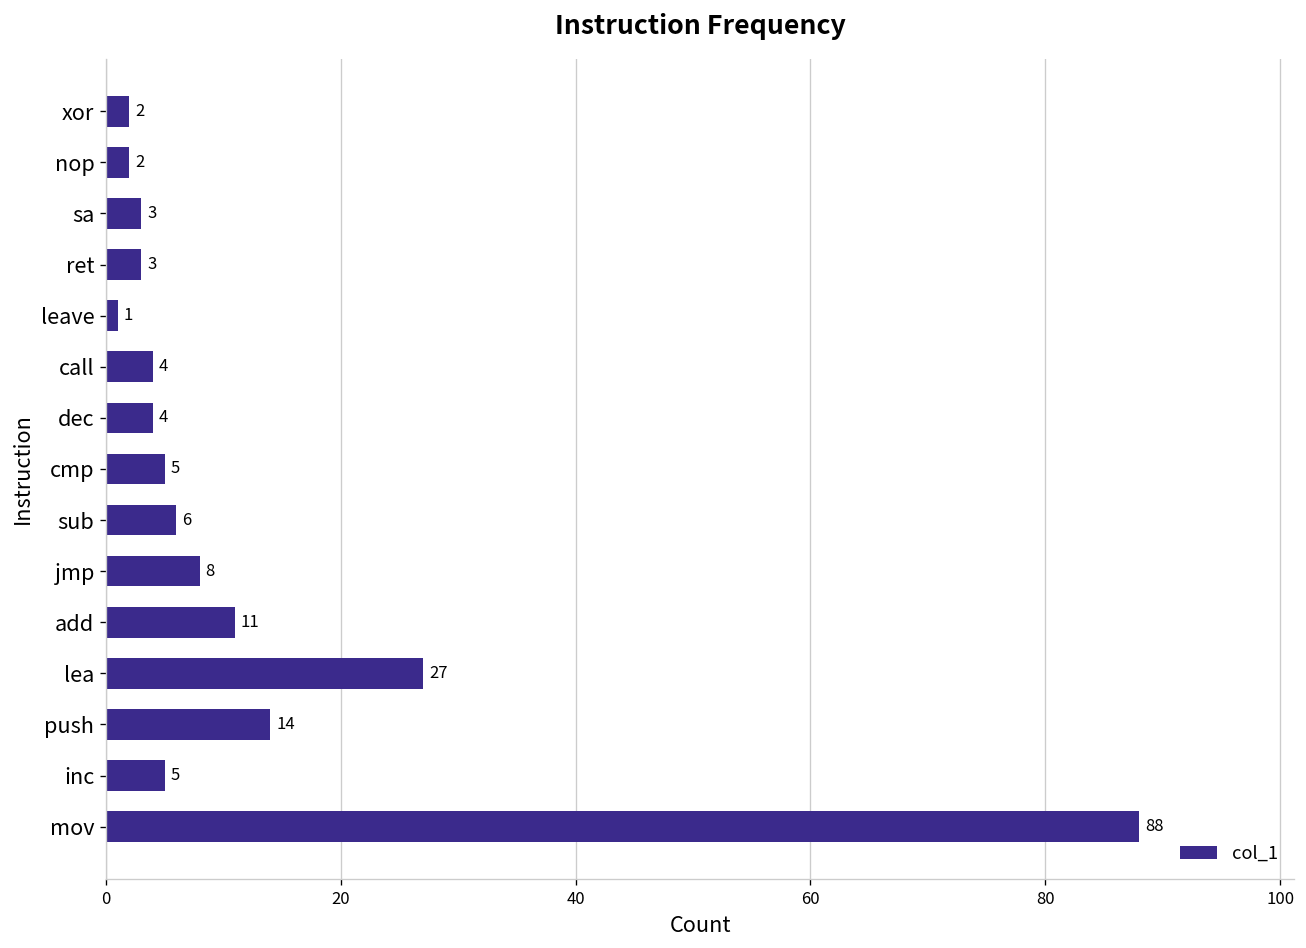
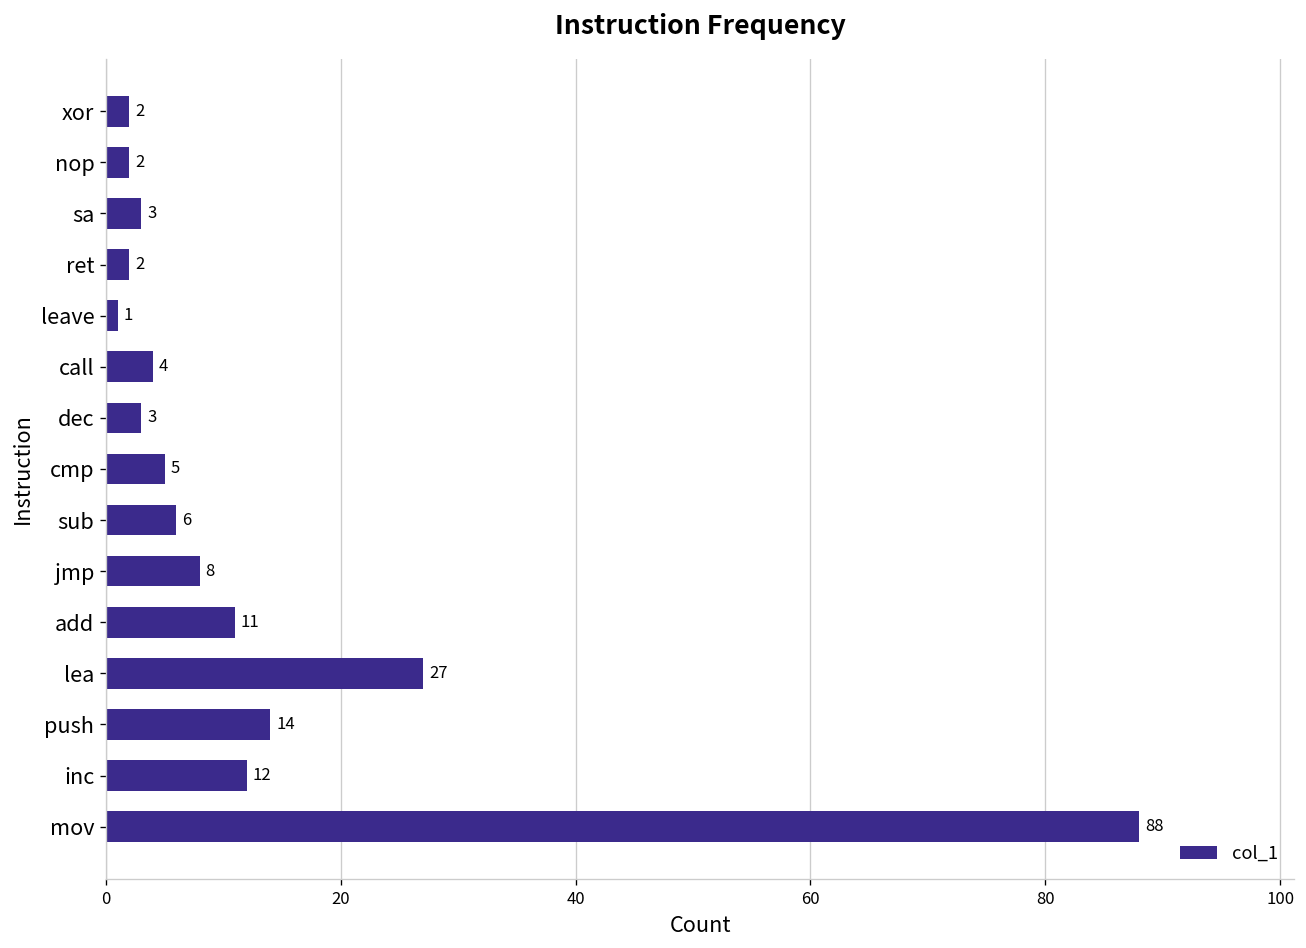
ret: 3 -> 2
dec: 4 -> 3
inc: 5 -> 12
